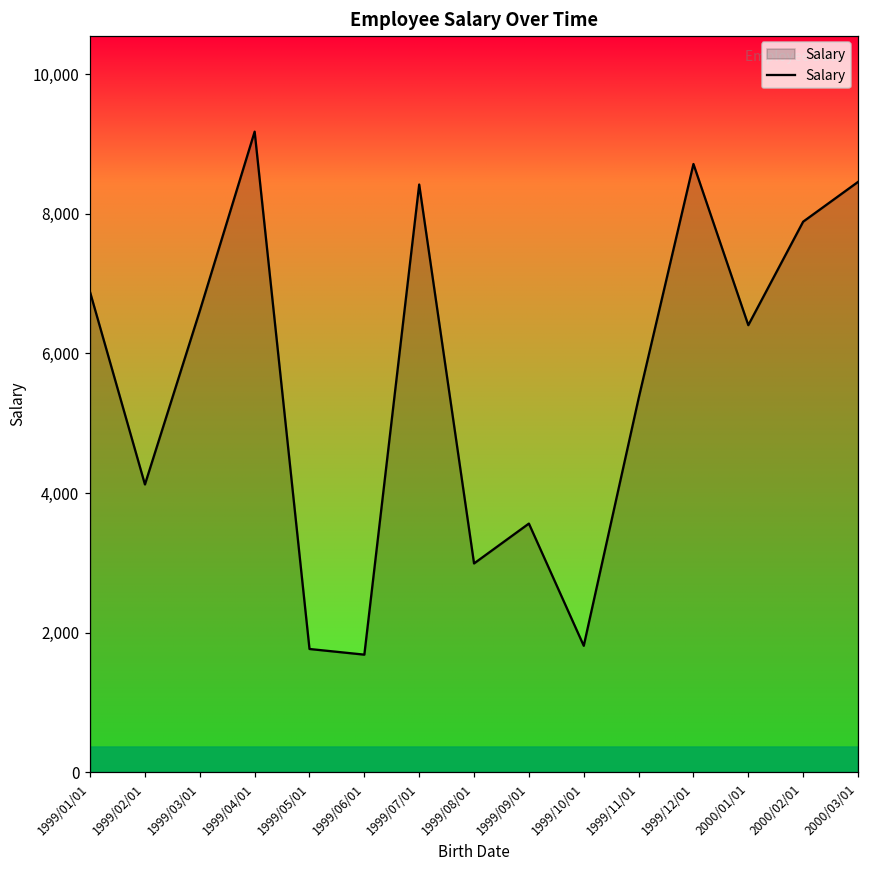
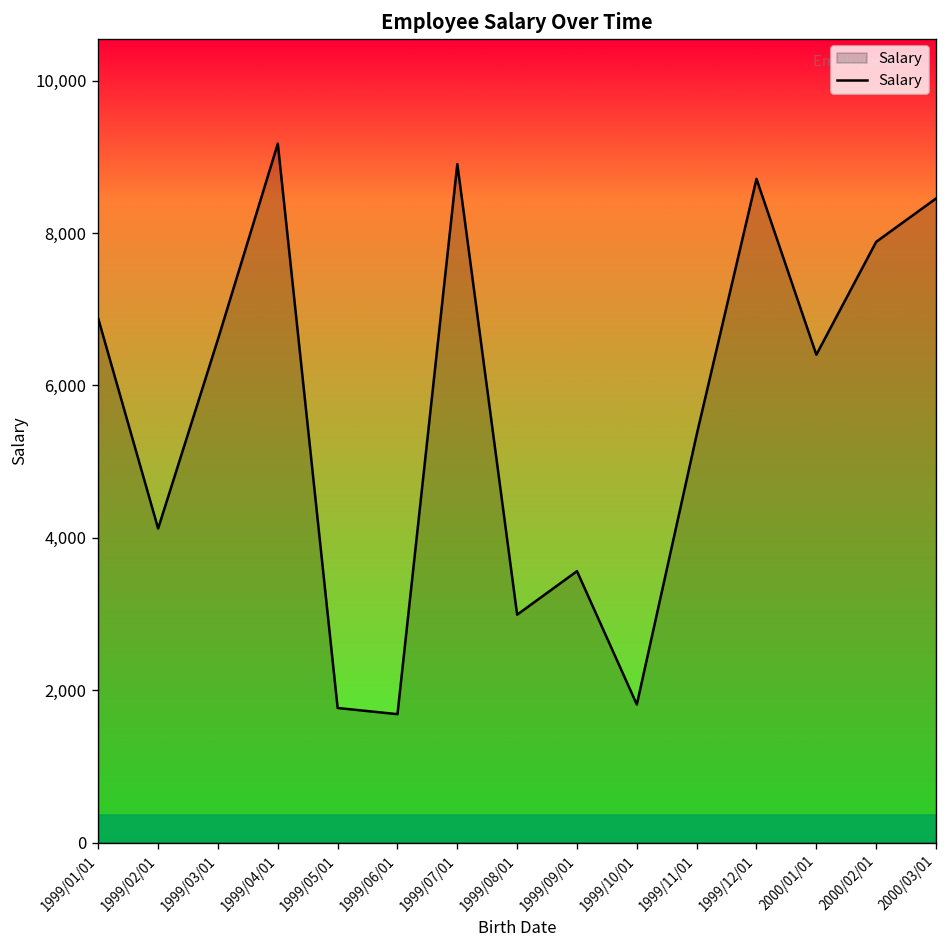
1999/07/01: 8,400 -> 8,900
